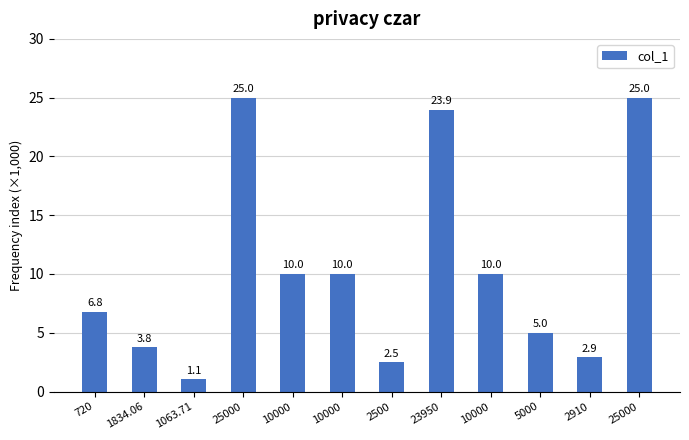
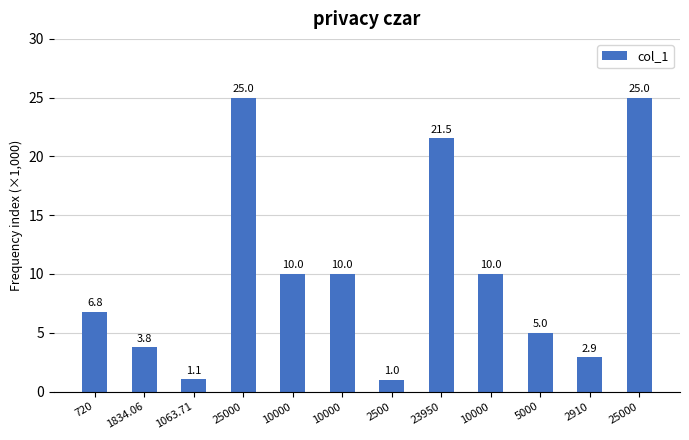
2500: 2.5 -> 1.0
23950: 23.9 -> 21.5
